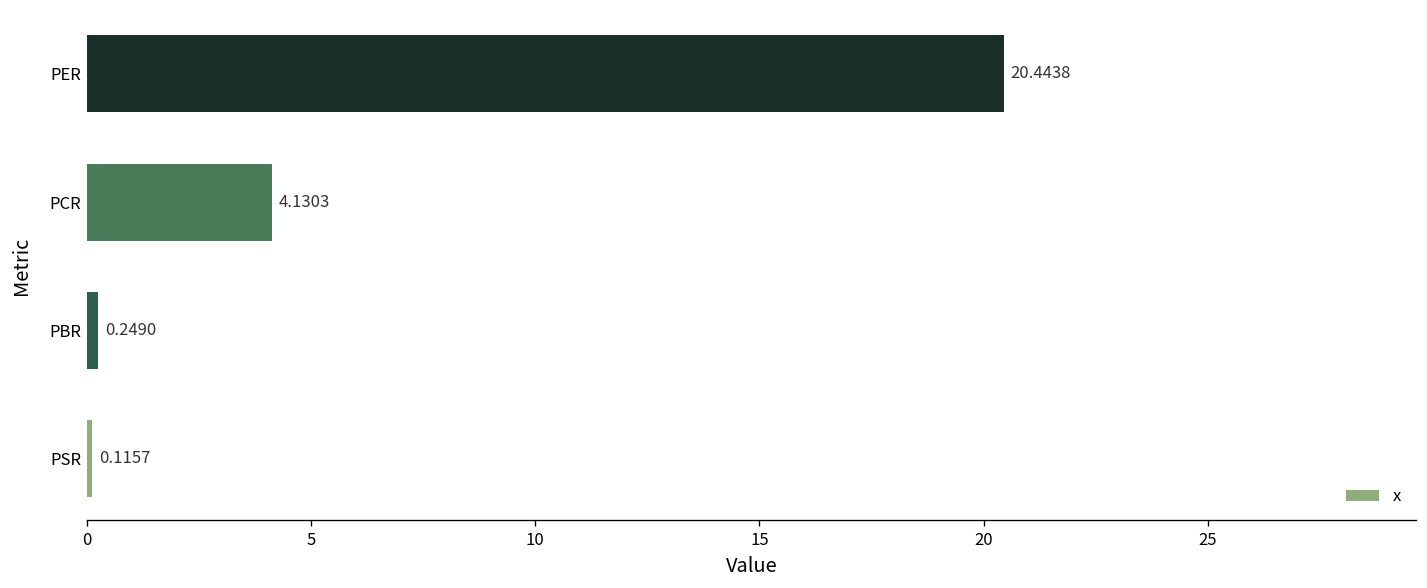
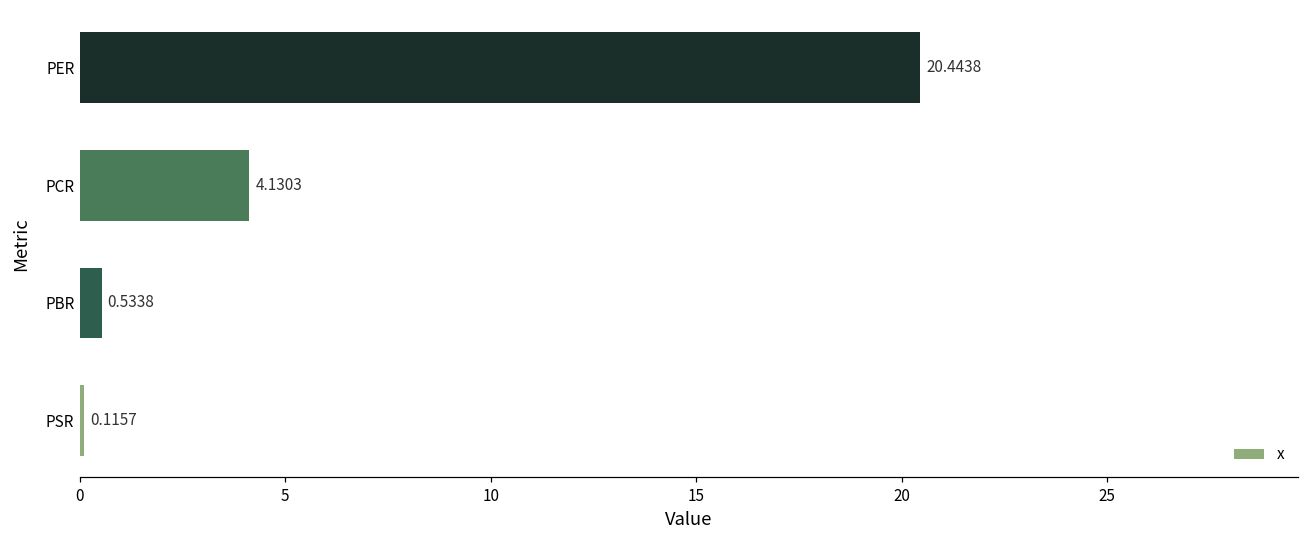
PBR: 0.2490 -> 0.5338
